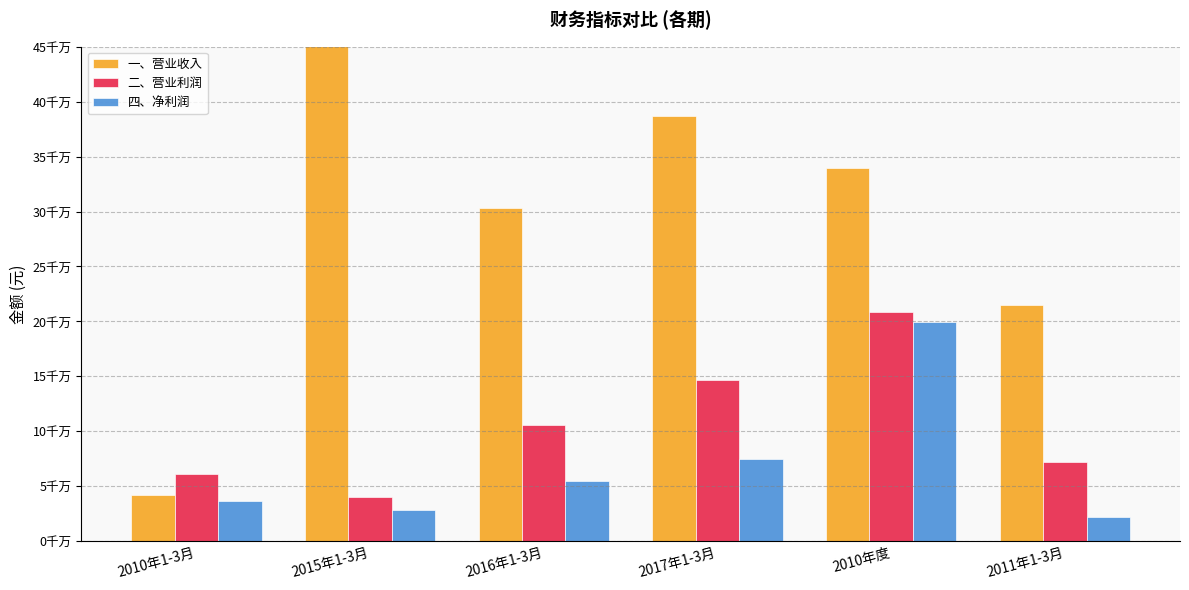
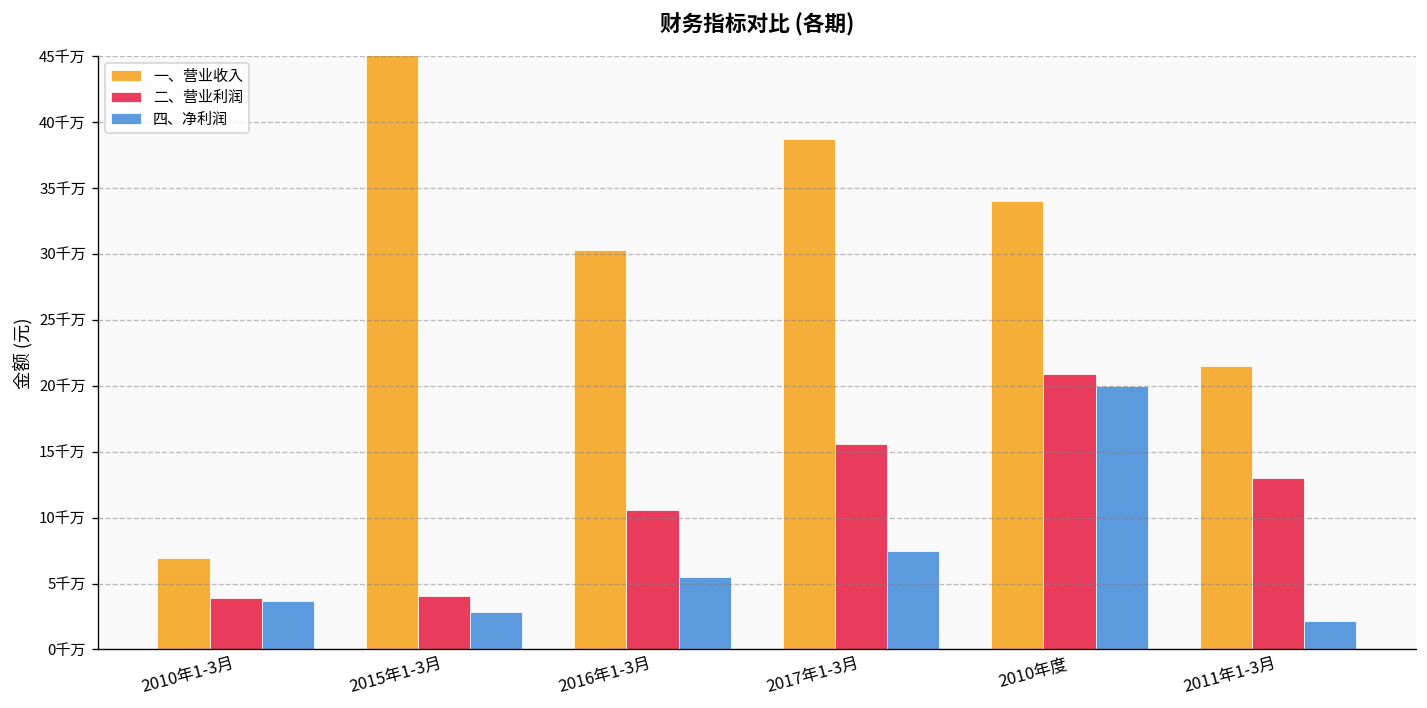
一、营业收入, 2010年1-3月: 4.2千万 -> 6.9千万
二、营业利润, 2010年1-3月: 6.1千万 -> 3.9千万
二、营业利润, 2017年1-3月: 14.7千万 -> 15.6千万
二、营业利润, 2011年1-3月: 7.2千万 -> 13.0千万
